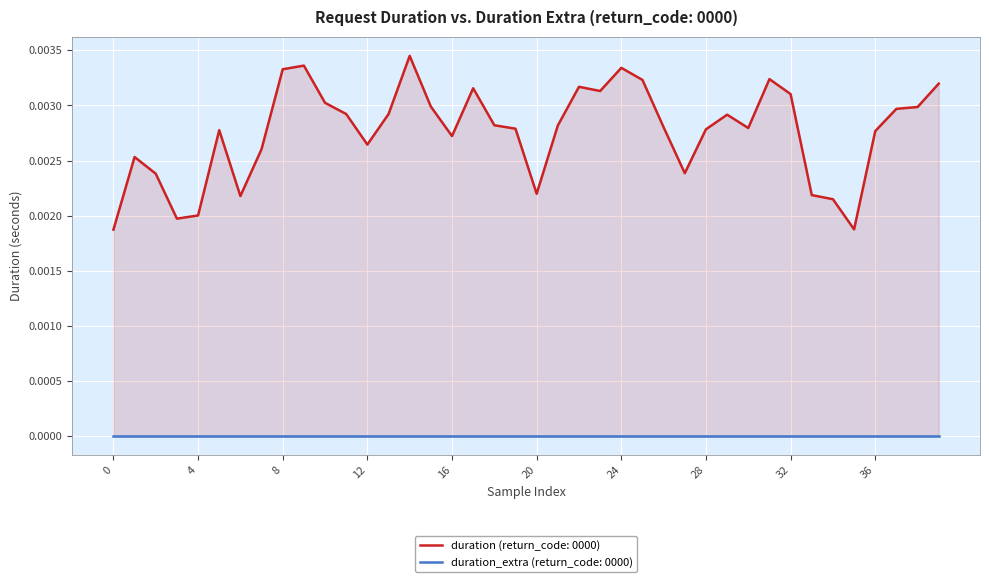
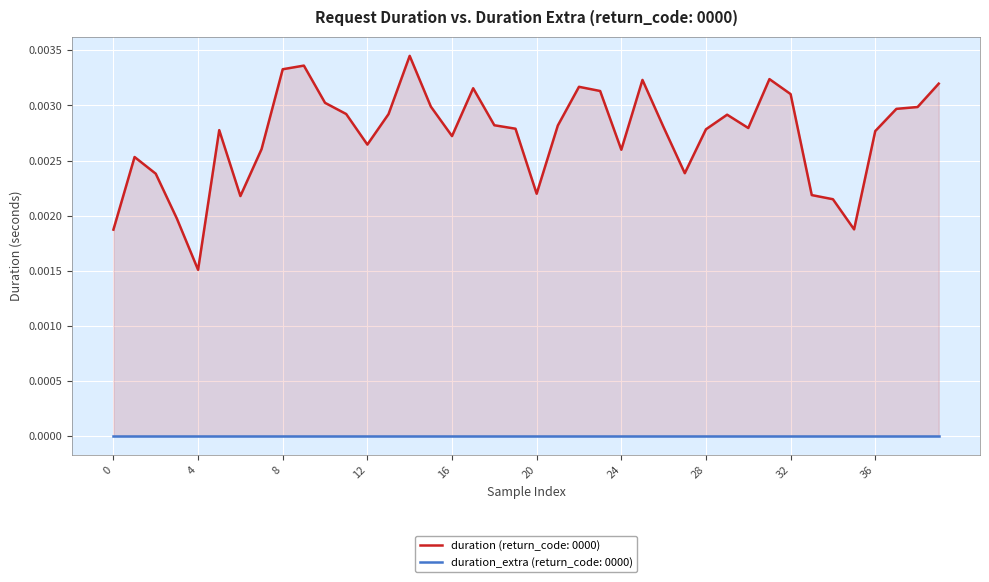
duration (return_code: 0000), 4: 0.00200 -> 0.00151
duration (return_code: 0000), 24: 0.00334 -> 0.00260
